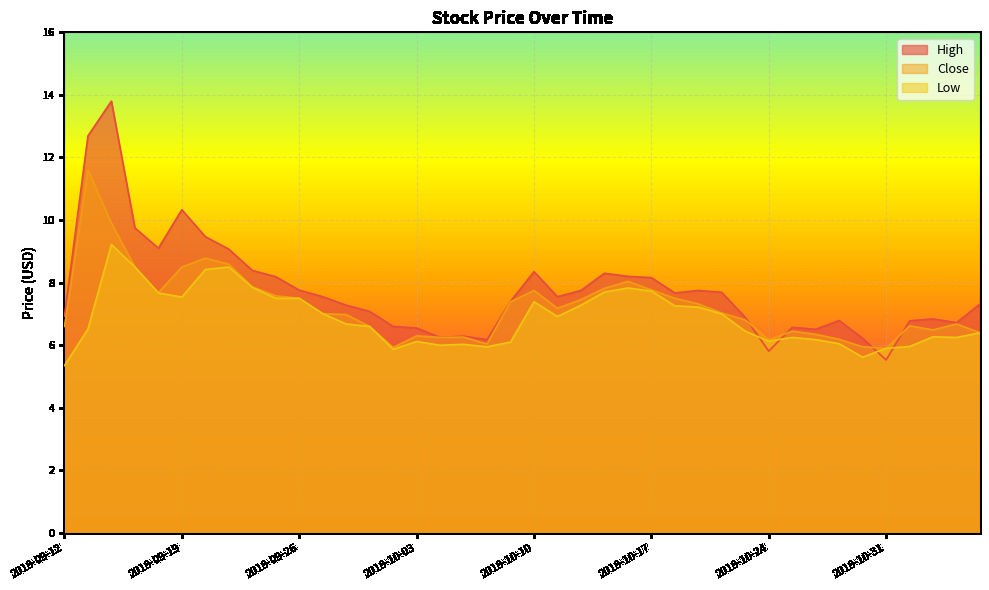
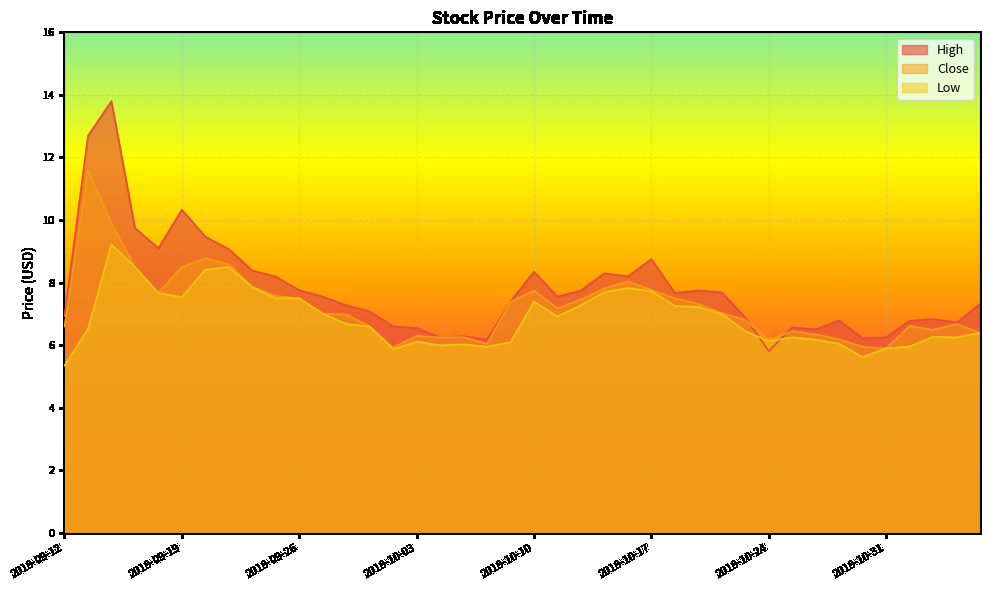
High, 2018-10-17: 8.2 -> 8.8
High, 2018-10-31: 5.5 -> 6.3
